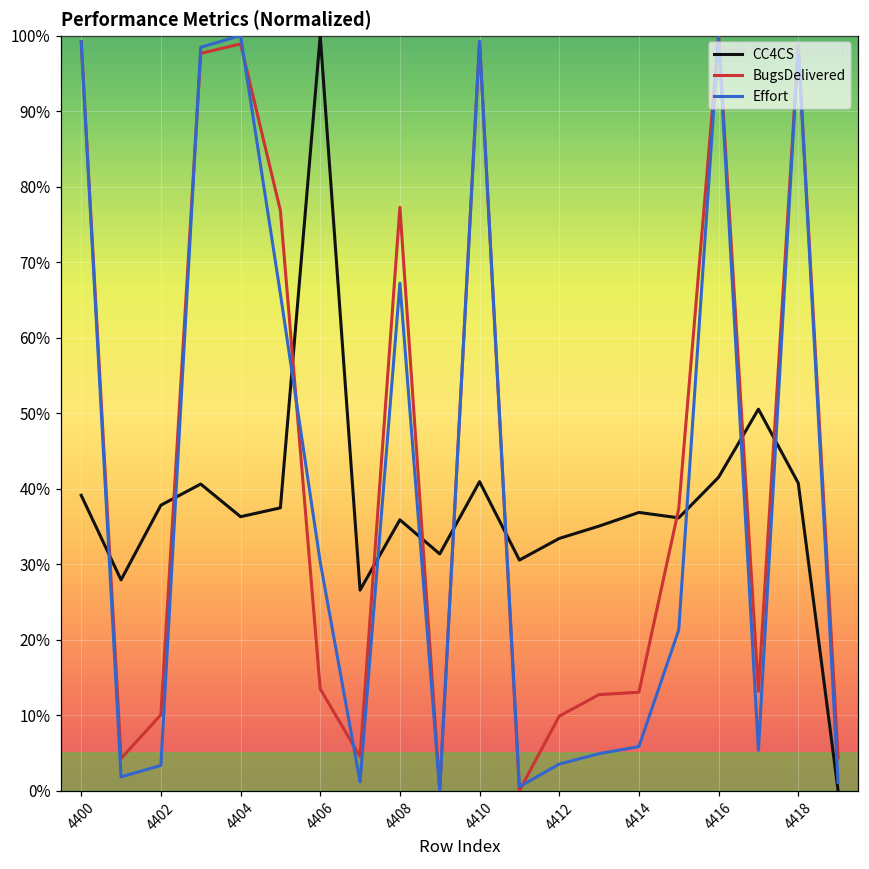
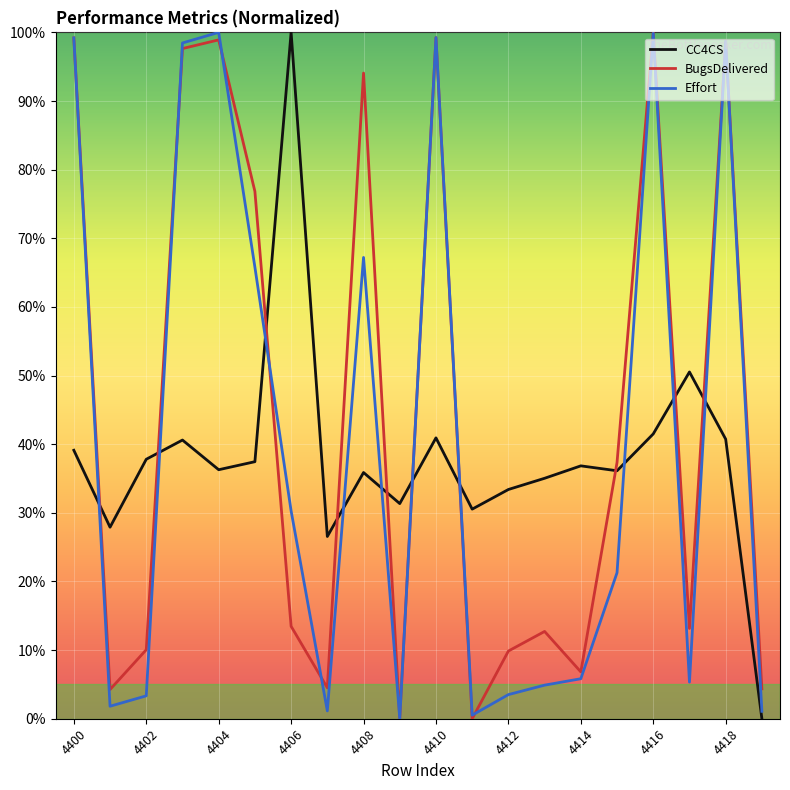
BugsDelivered, 4408: 77% -> 94%
BugsDelivered, 4414: 13% -> 7%
